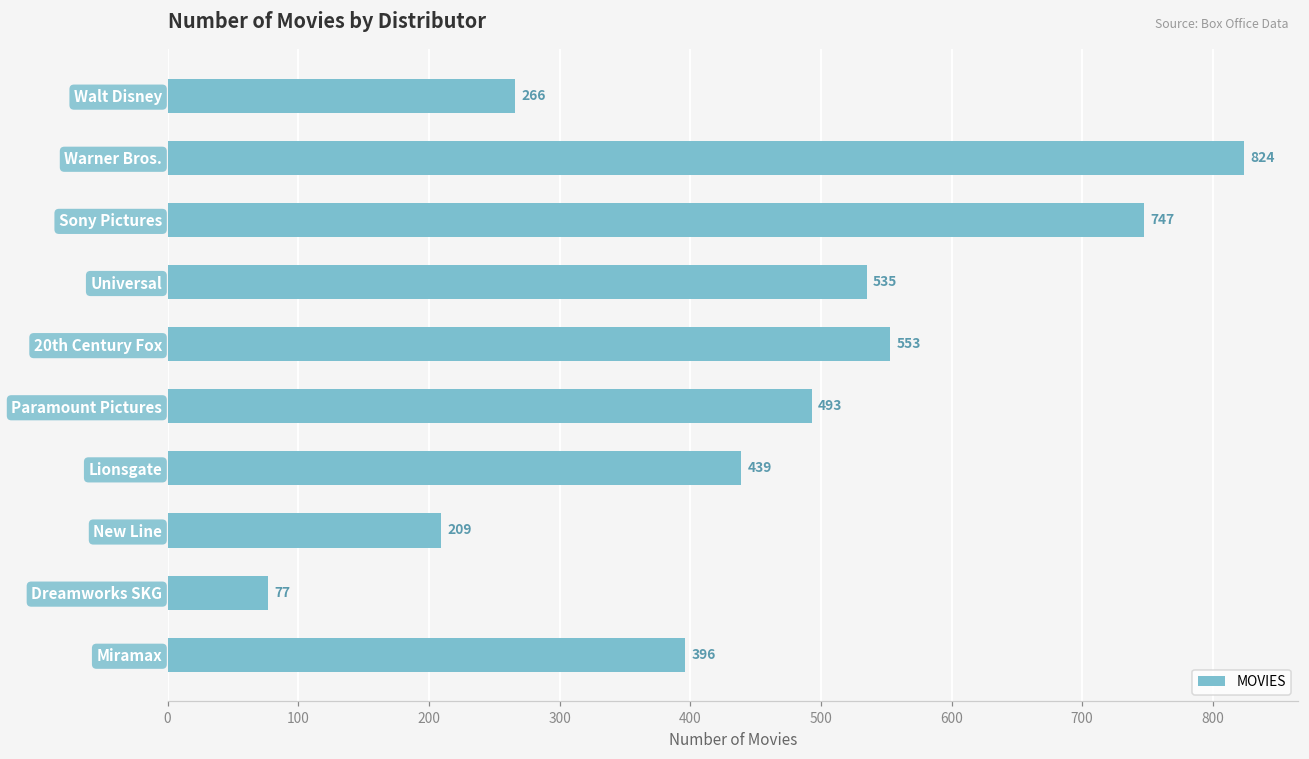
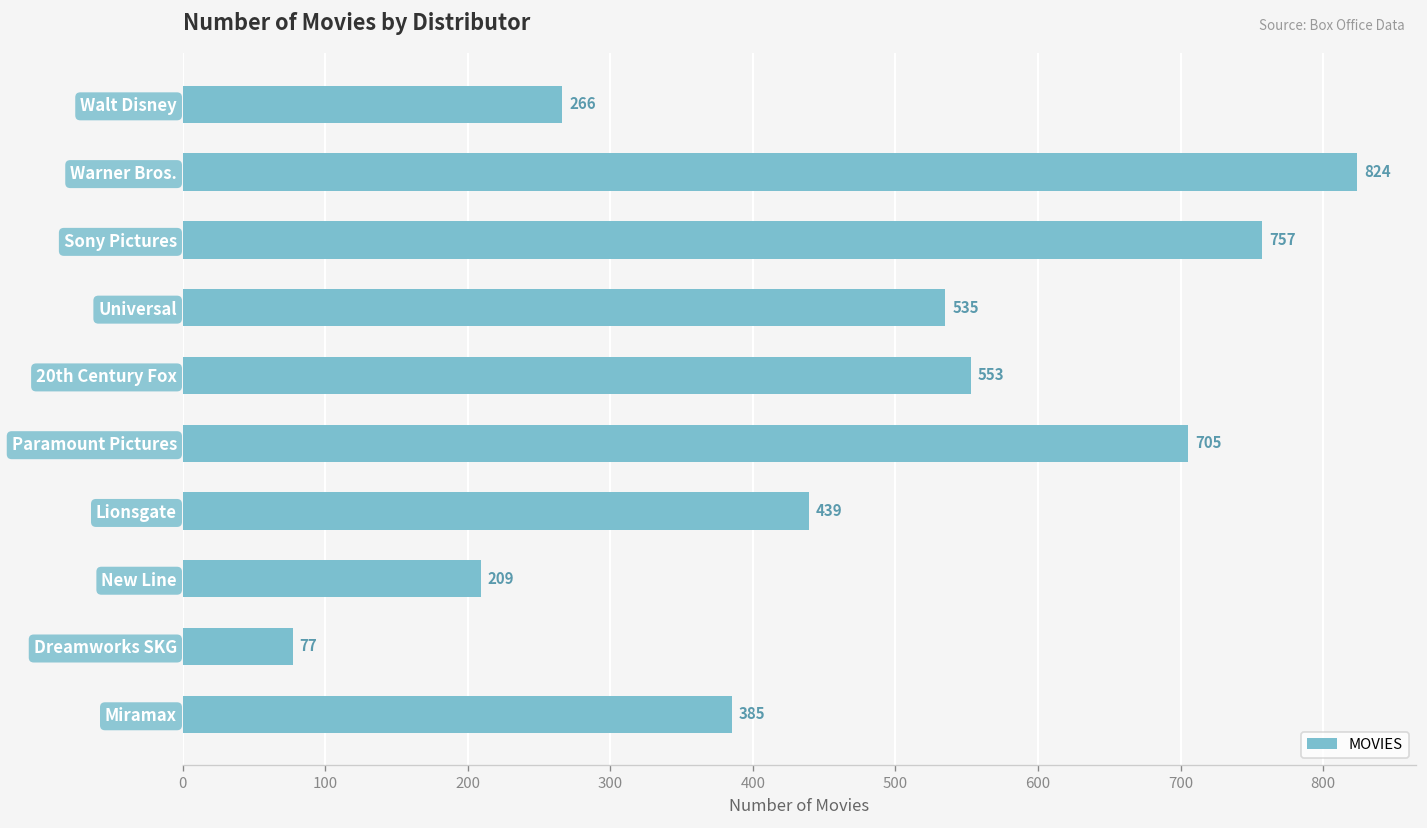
Sony Pictures: 747 -> 757
Paramount Pictures: 493 -> 705
Miramax: 396 -> 385
